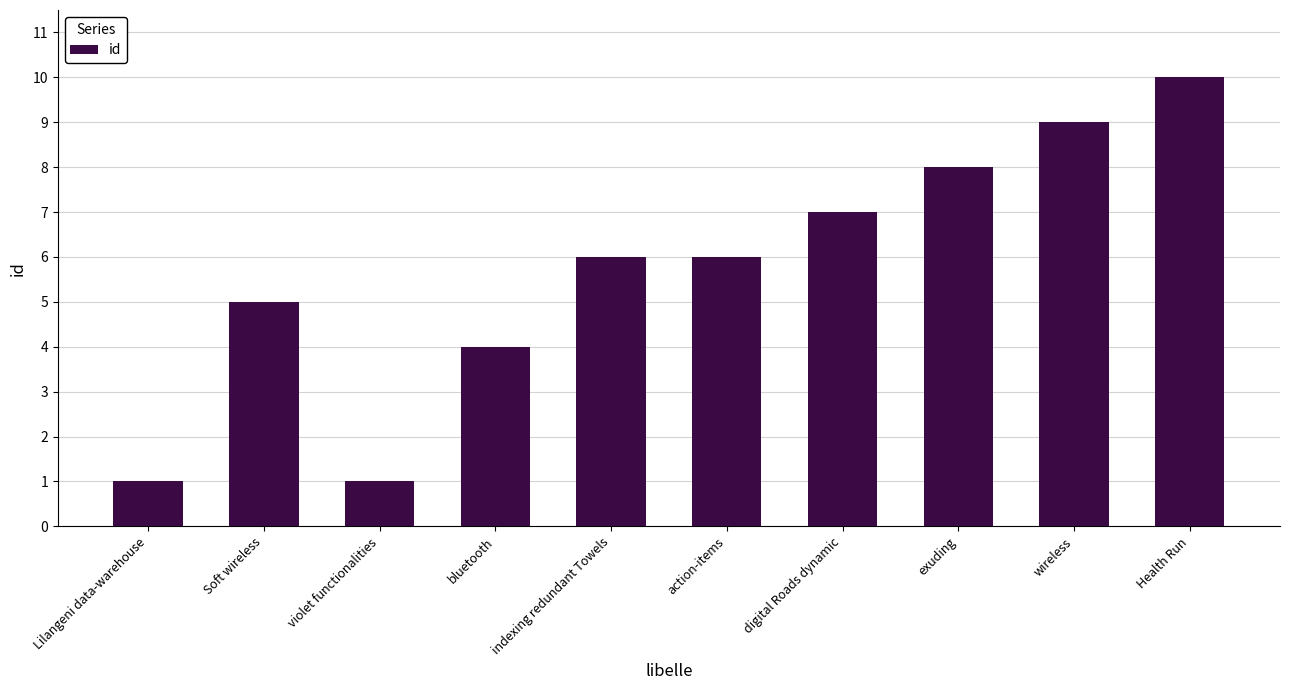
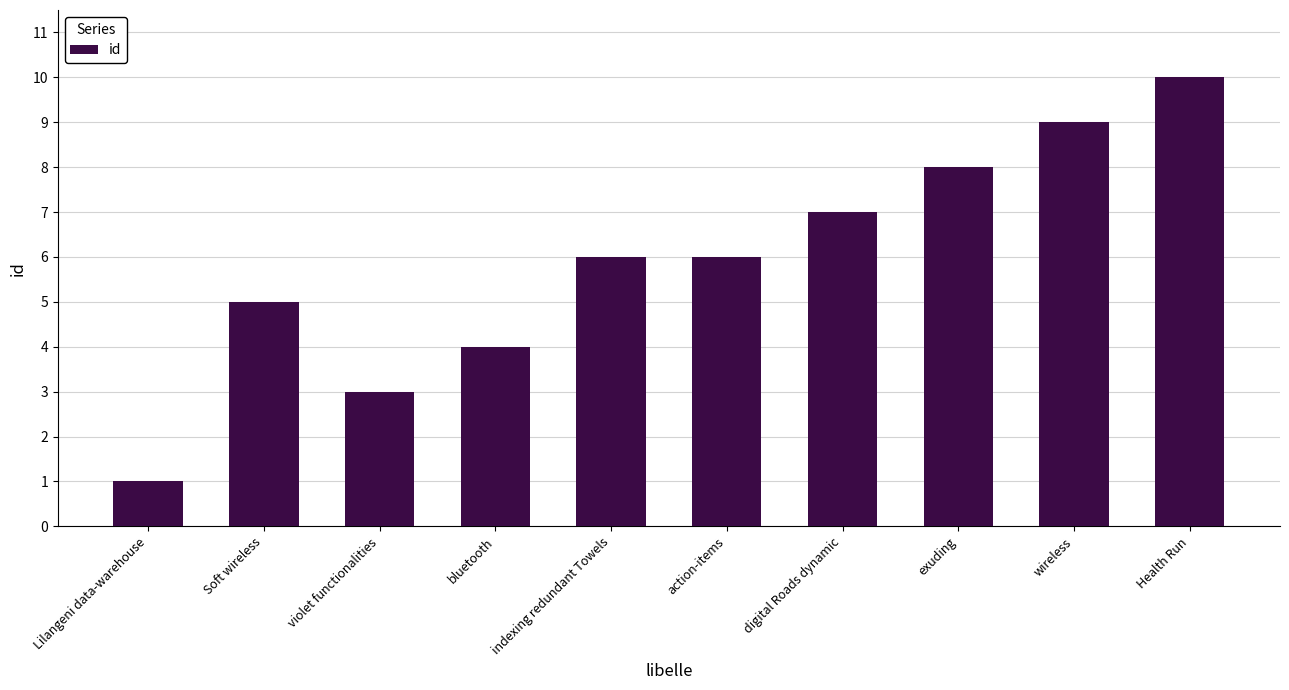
violet functionalities: 1 -> 3
